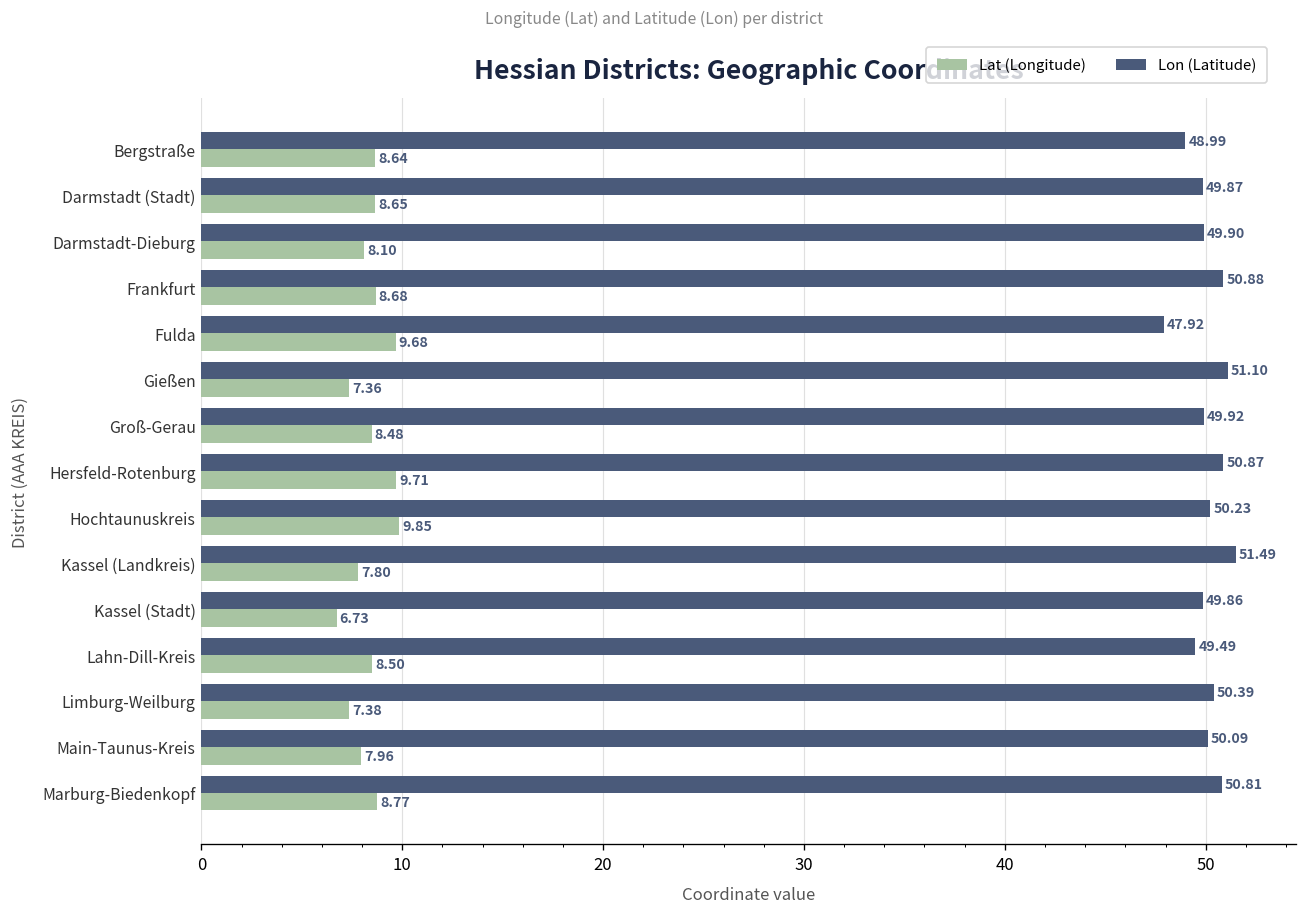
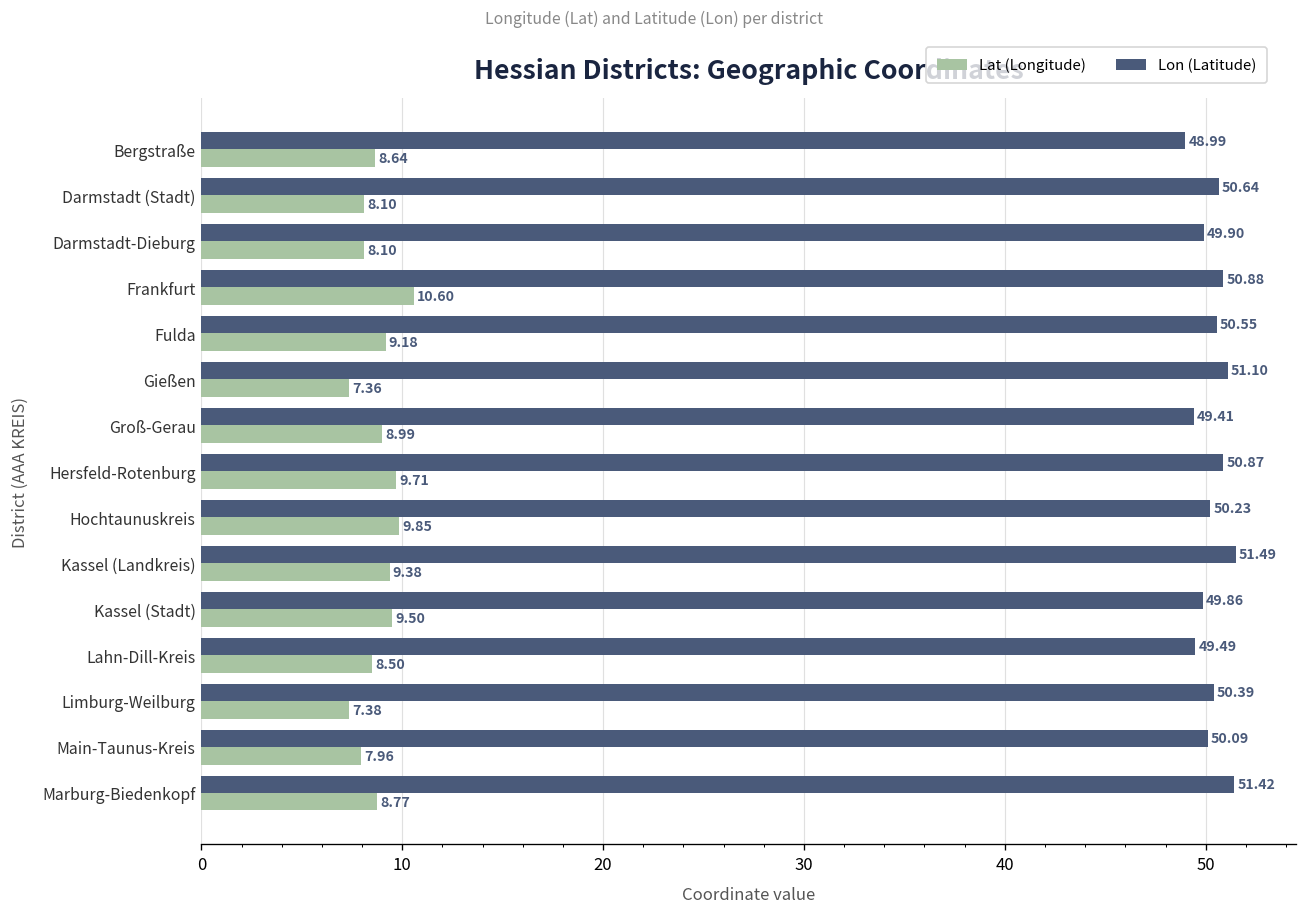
Lon (Latitude), Darmstadt (Stadt): 49.87 -> 50.64
Lat (Longitude), Darmstadt (Stadt): 8.65 -> 8.10
Lat (Longitude), Frankfurt: 8.68 -> 10.60
Lon (Latitude), Fulda: 47.92 -> 50.55
Lat (Longitude), Fulda: 9.68 -> 9.18
Lon (Latitude), Groß-Gerau: 49.92 -> 49.41
Lat (Longitude), Groß-Gerau: 8.48 -> 8.99
Lat (Longitude), Kassel (Landkreis): 7.80 -> 9.38
Lat (Longitude), Kassel (Stadt): 6.73 -> 9.50
Lon (Latitude), Marburg-Biedenkopf: 50.81 -> 51.42
